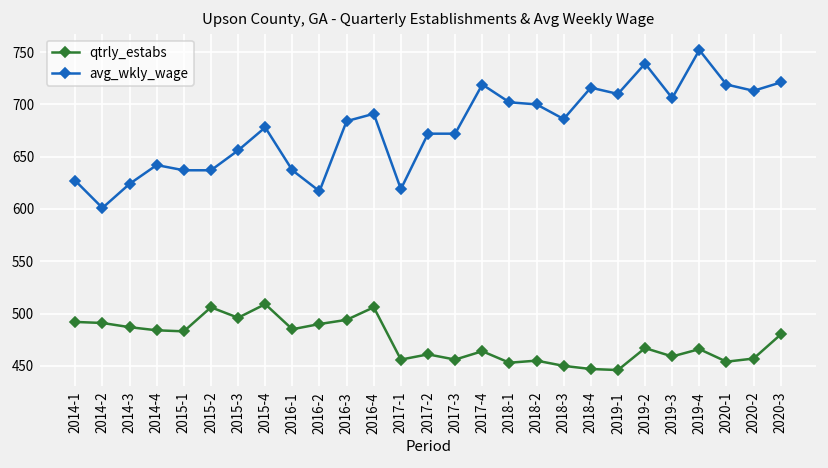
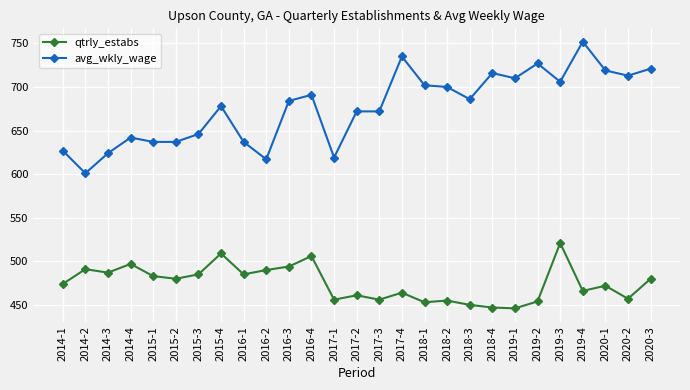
qtrly_estabs, 2014-1: 490 -> 470
qtrly_estabs, 2014-4: 480 -> 500
qtrly_estabs, 2015-2: 510 -> 480
qtrly_estabs, 2015-3: 500 -> 490
avg_wkly_wage, 2015-3: 660 -> 650
avg_wkly_wage, 2017-4: 720 -> 740
qtrly_estabs, 2019-2: 470 -> 450
avg_wkly_wage, 2019-2: 740 -> 730
qtrly_estabs, 2019-3: 460 -> 520
qtrly_estabs, 2020-1: 450 -> 470
